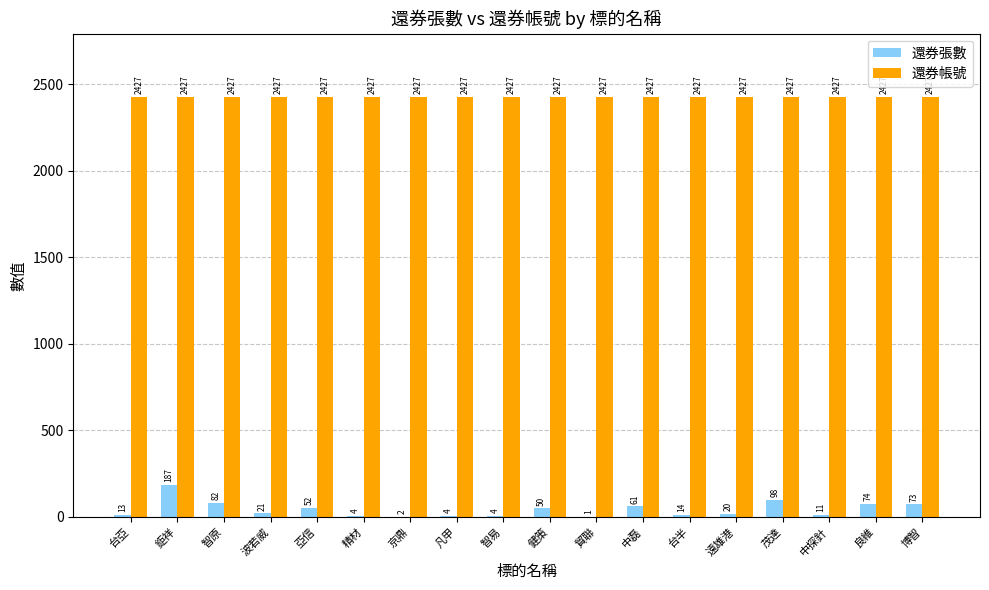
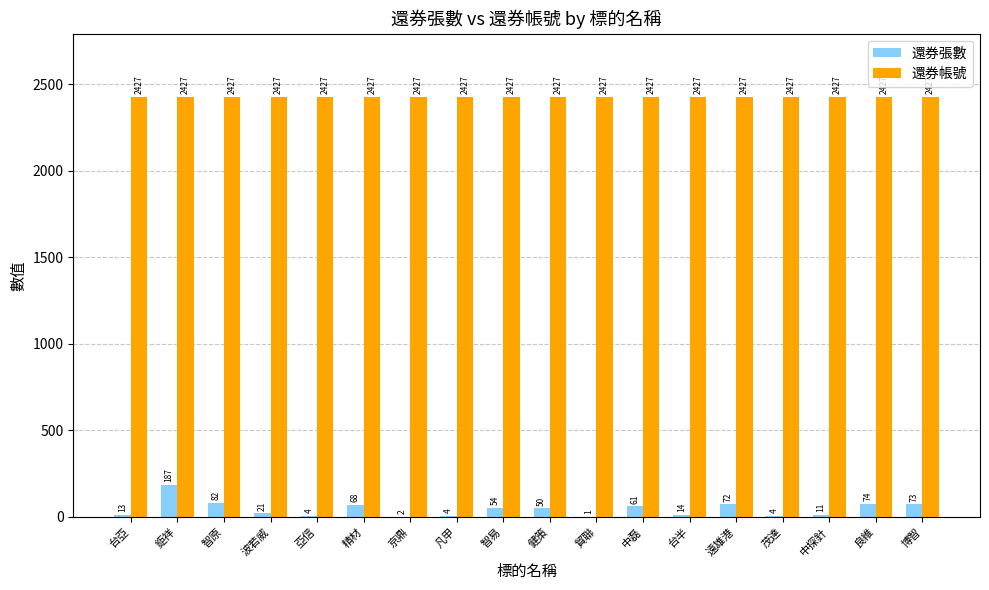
還券張數, 亞信: 52 -> 4
還券張數, 精材: 4 -> 68
還券張數, 智易: 4 -> 54
還券張數, 遠雄港: 20 -> 72
還券張數, 茂達: 98 -> 4
